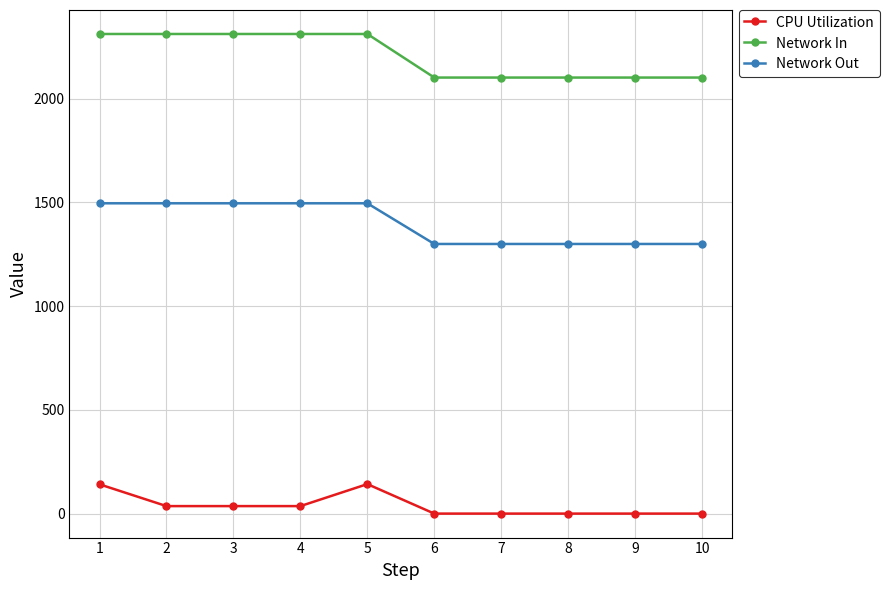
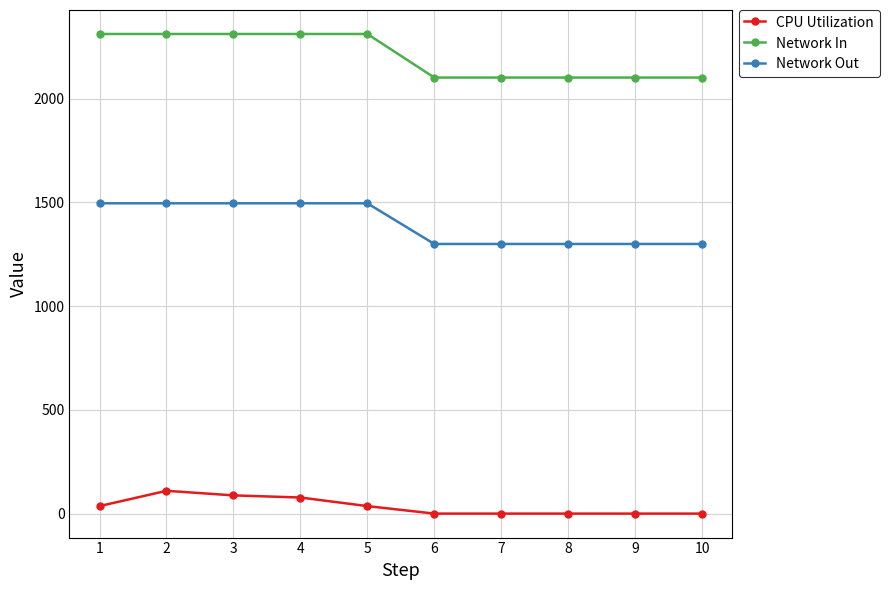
CPU Utilization, 1: 140 -> 40
CPU Utilization, 2: 40 -> 110
CPU Utilization, 3: 40 -> 90
CPU Utilization, 4: 40 -> 80
CPU Utilization, 5: 140 -> 40
